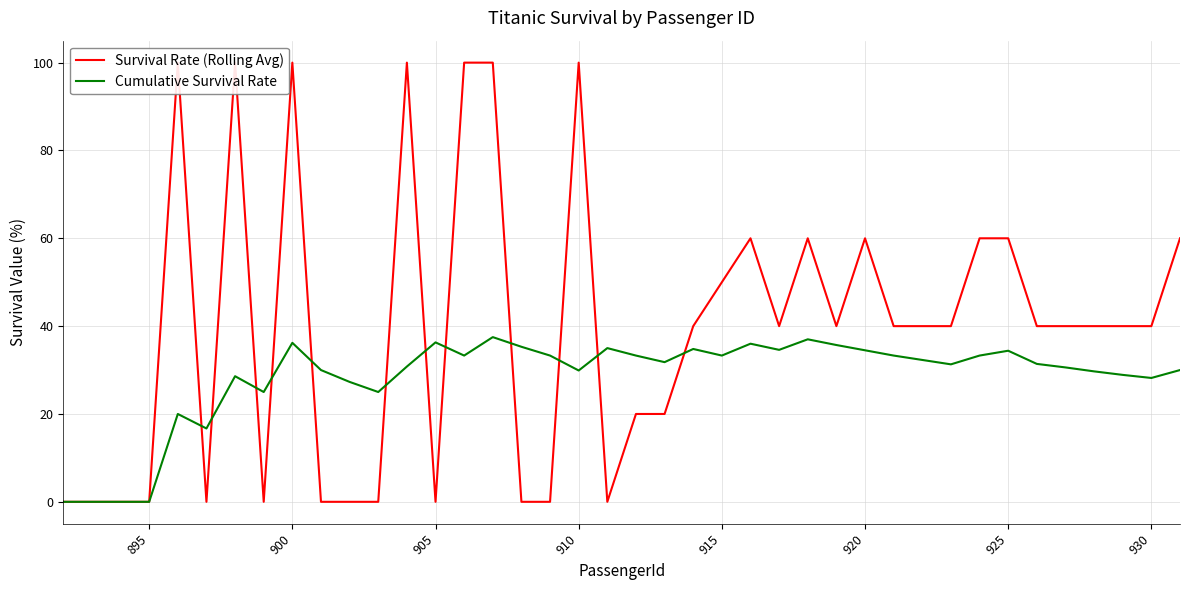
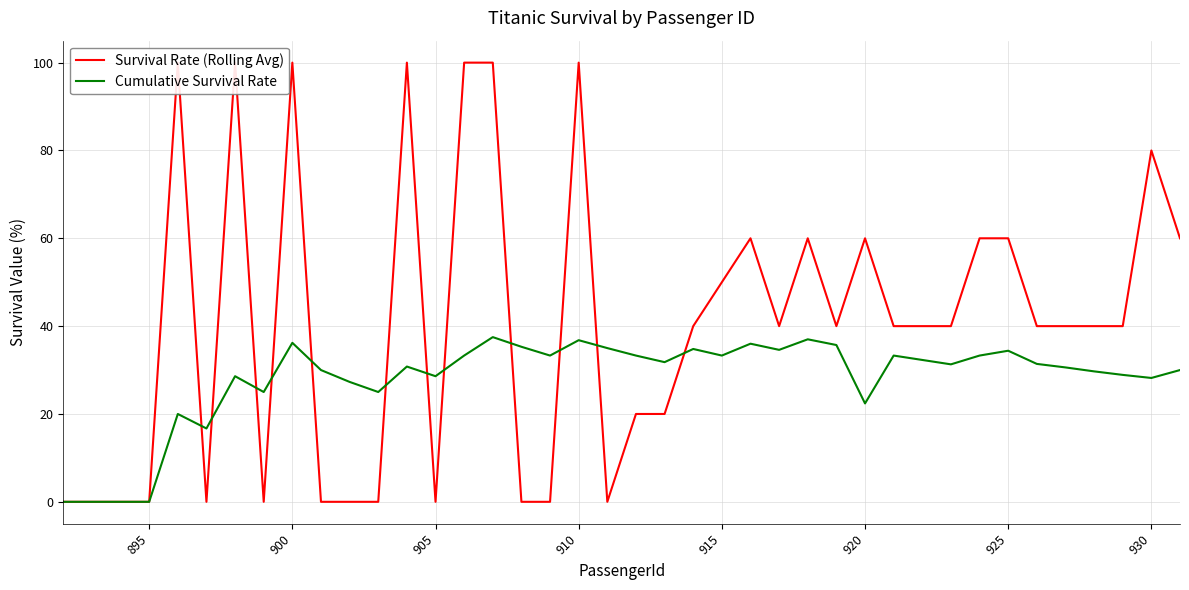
Cumulative Survival Rate, 905: 36 -> 29
Cumulative Survival Rate, 910: 30 -> 37
Cumulative Survival Rate, 920: 35 -> 22
Survival Rate (Rolling Avg), 930: 40 -> 80
